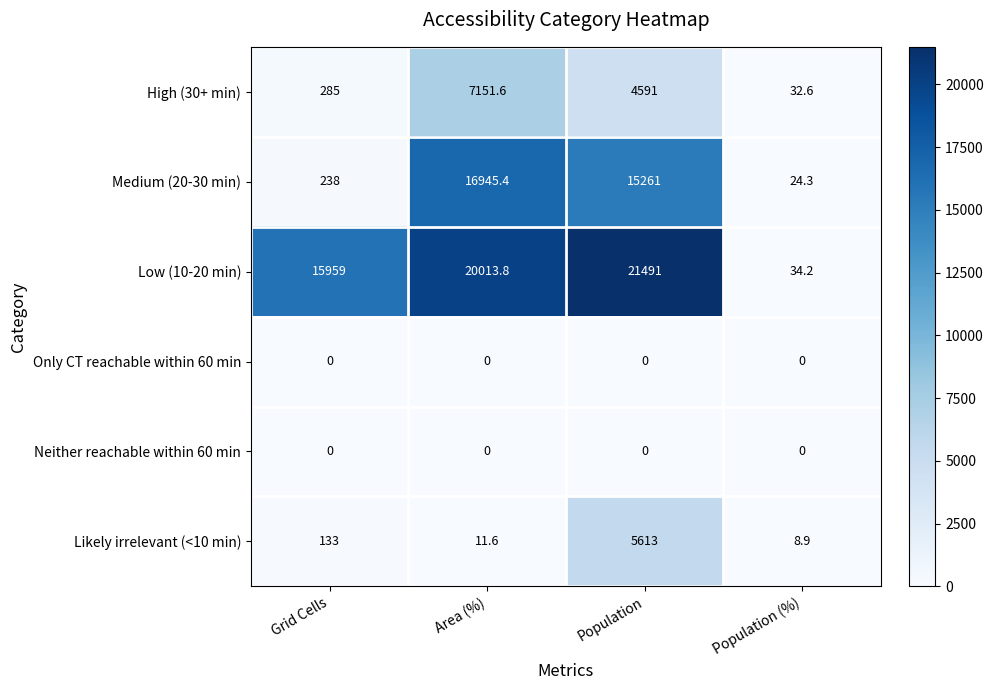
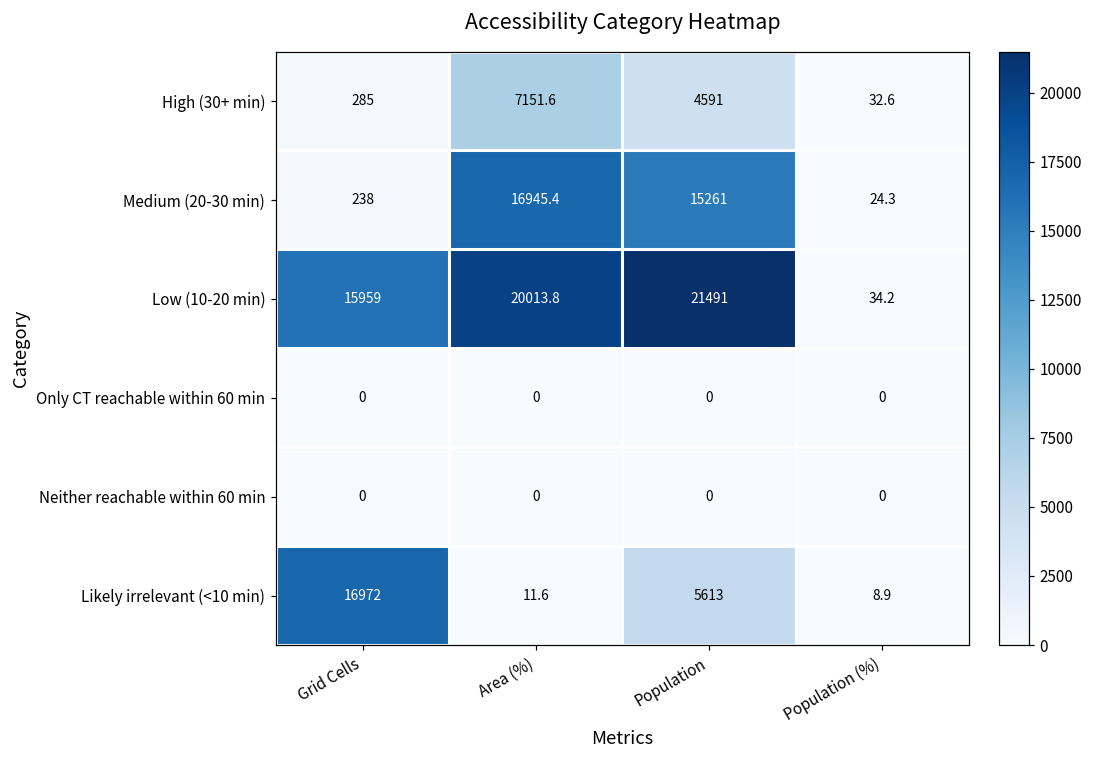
Likely irrelevant (<10 min), Grid Cells: 133 -> 16972
